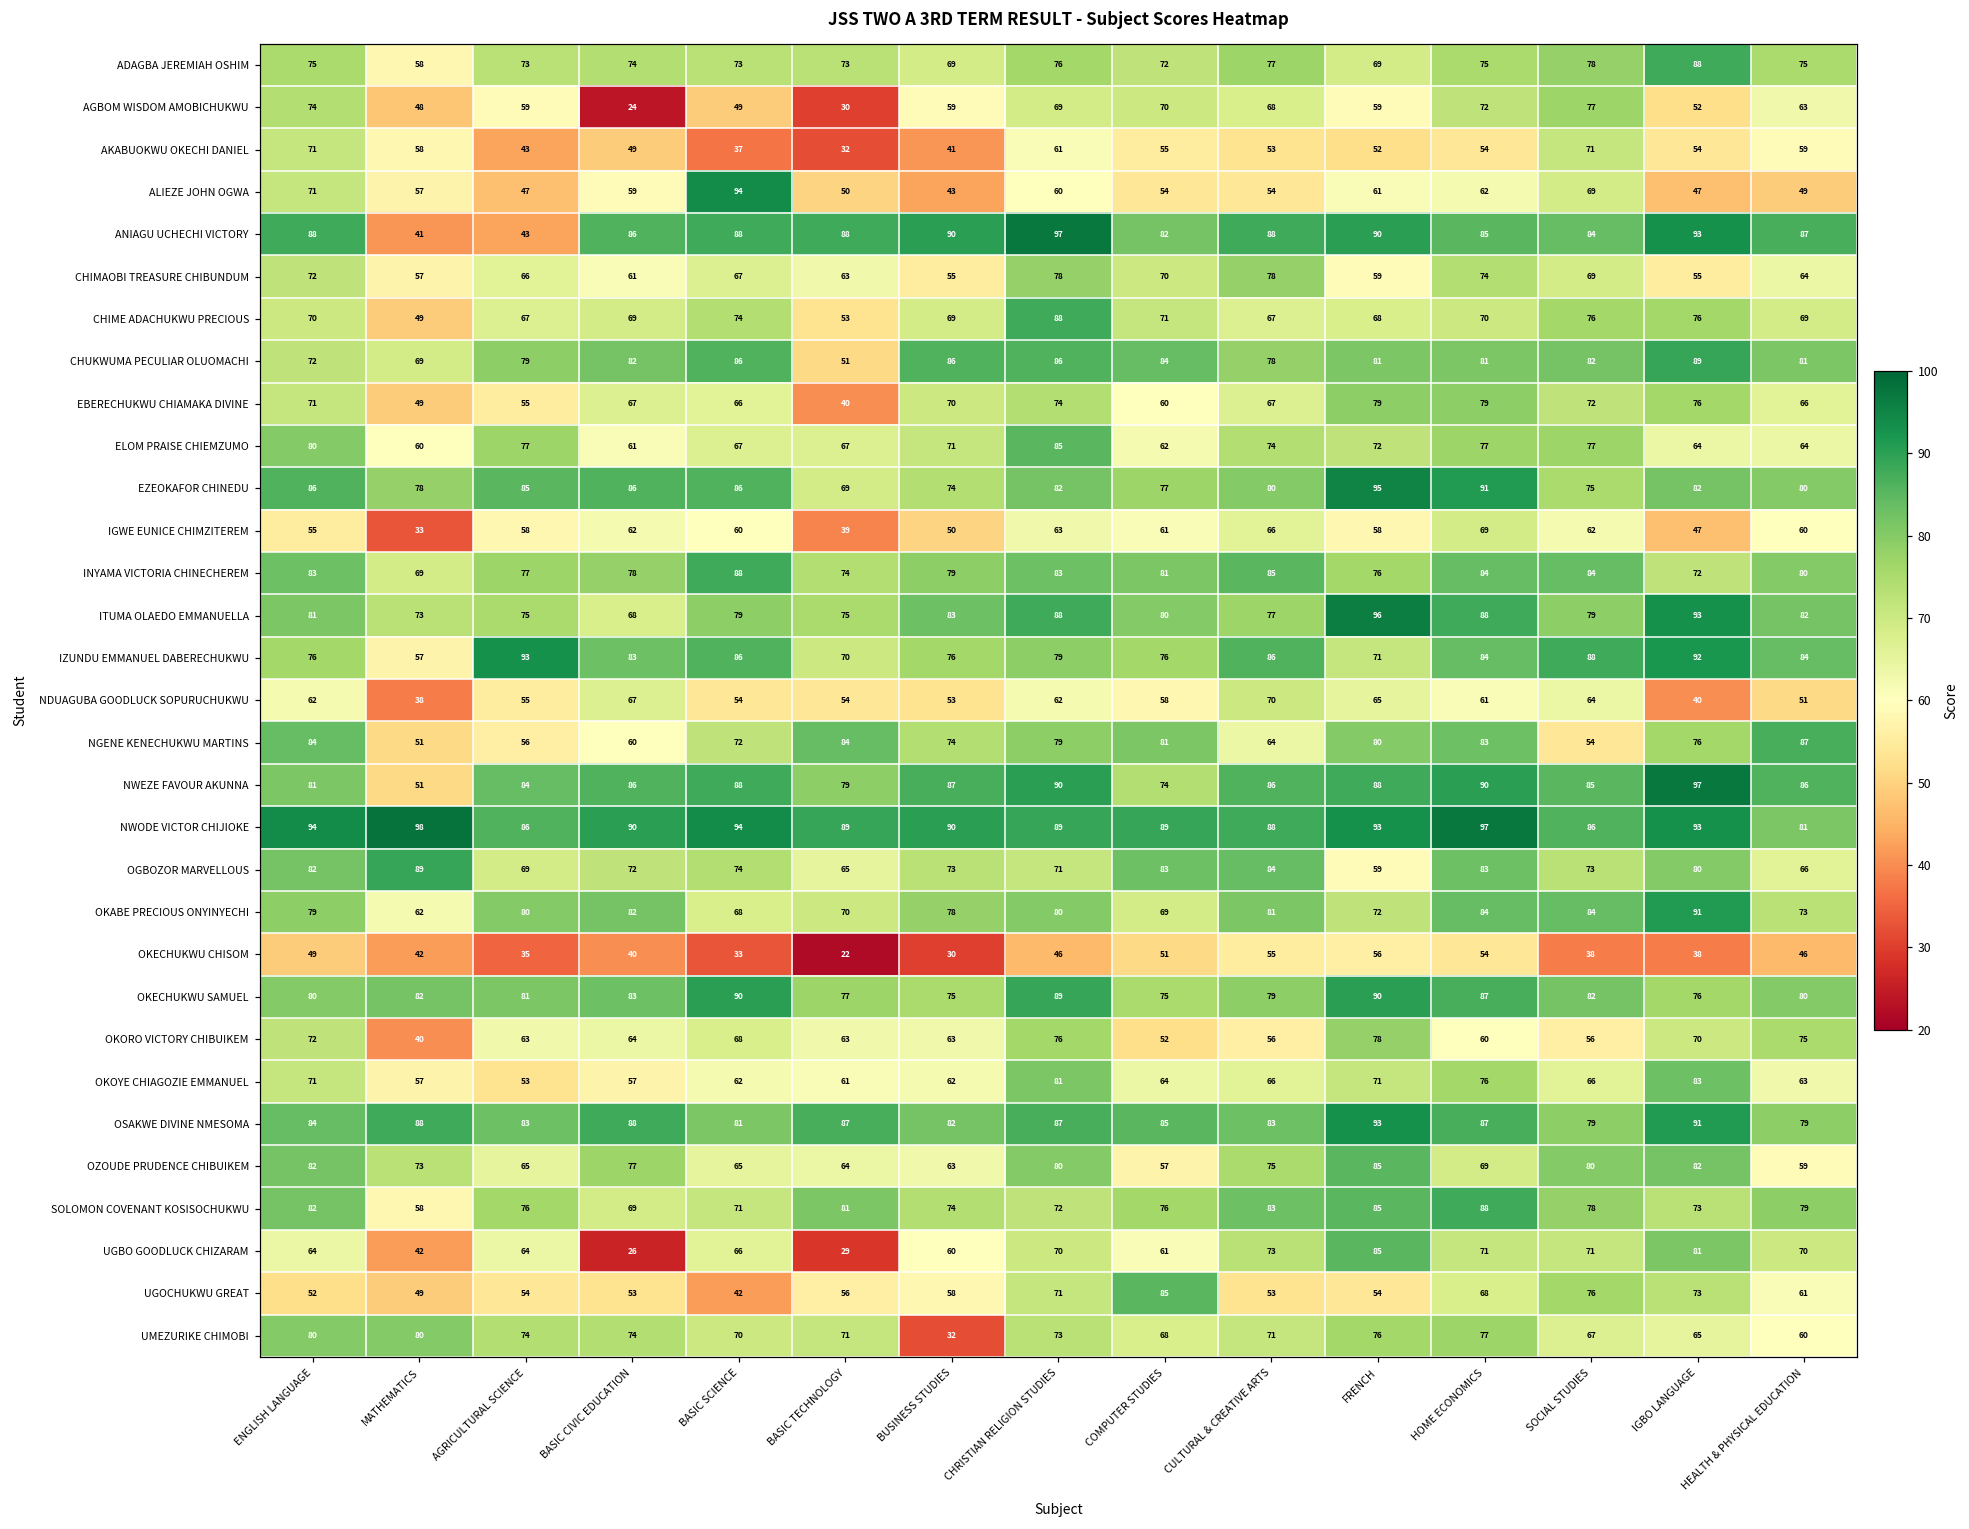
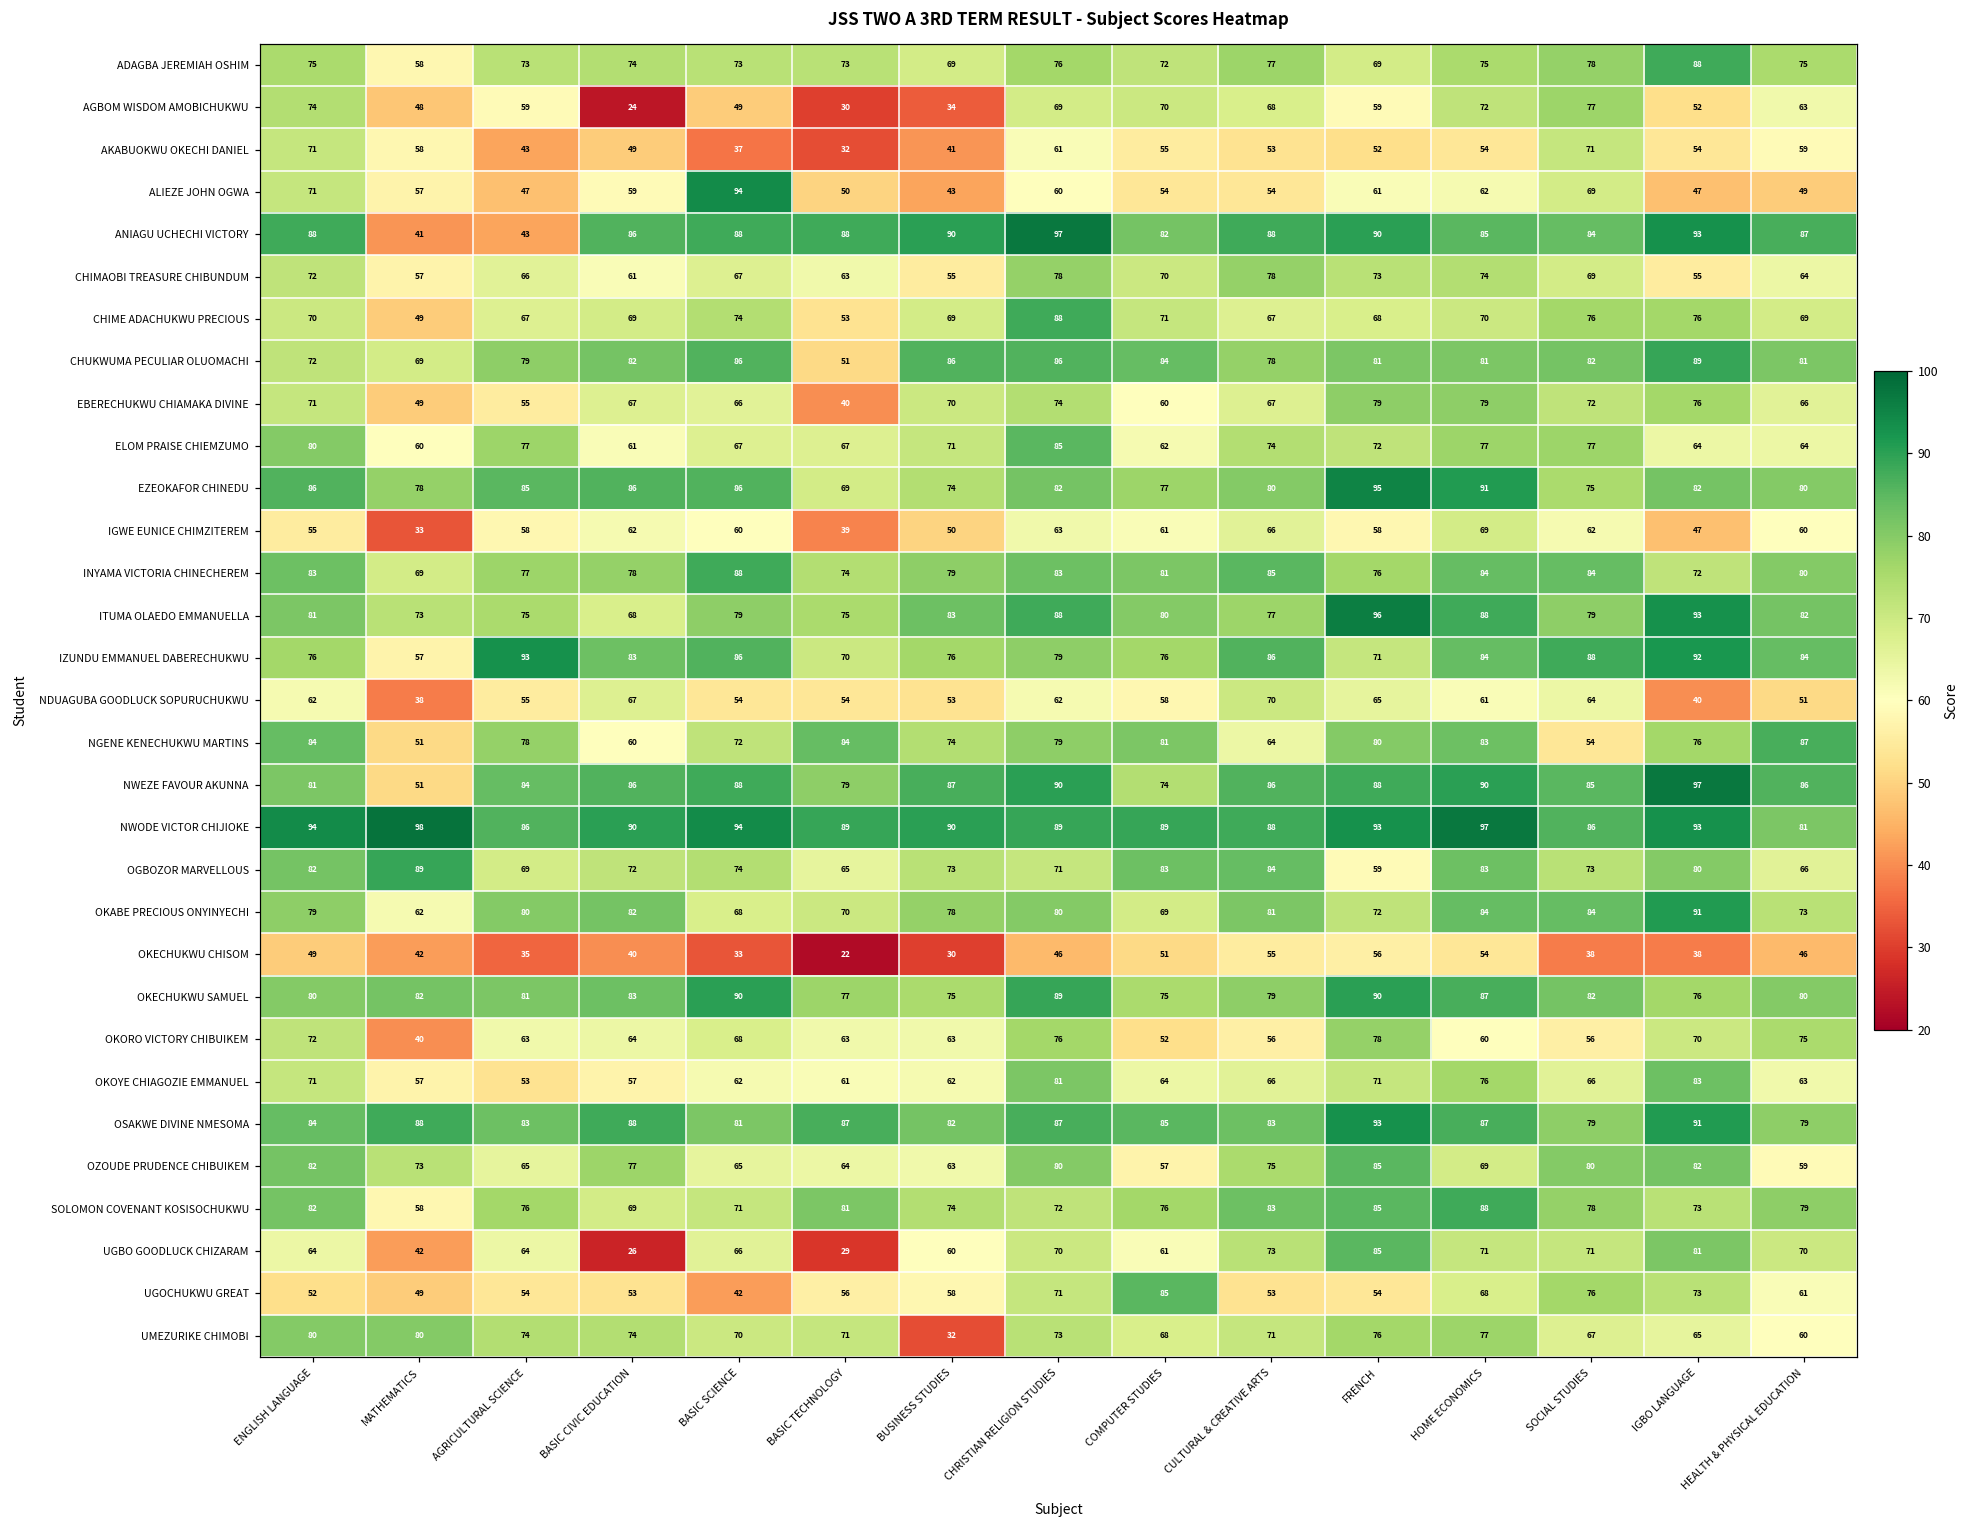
AGBOM WISDOM AMOBICHUKWU, BUSINESS STUDIES: 59 -> 34
CHIMAOBI TREASURE CHIBUNDUM, FRENCH: 59 -> 73
NGENE KENECHUKWU MARTINS, AGRICULTURAL SCIENCE: 56 -> 78
